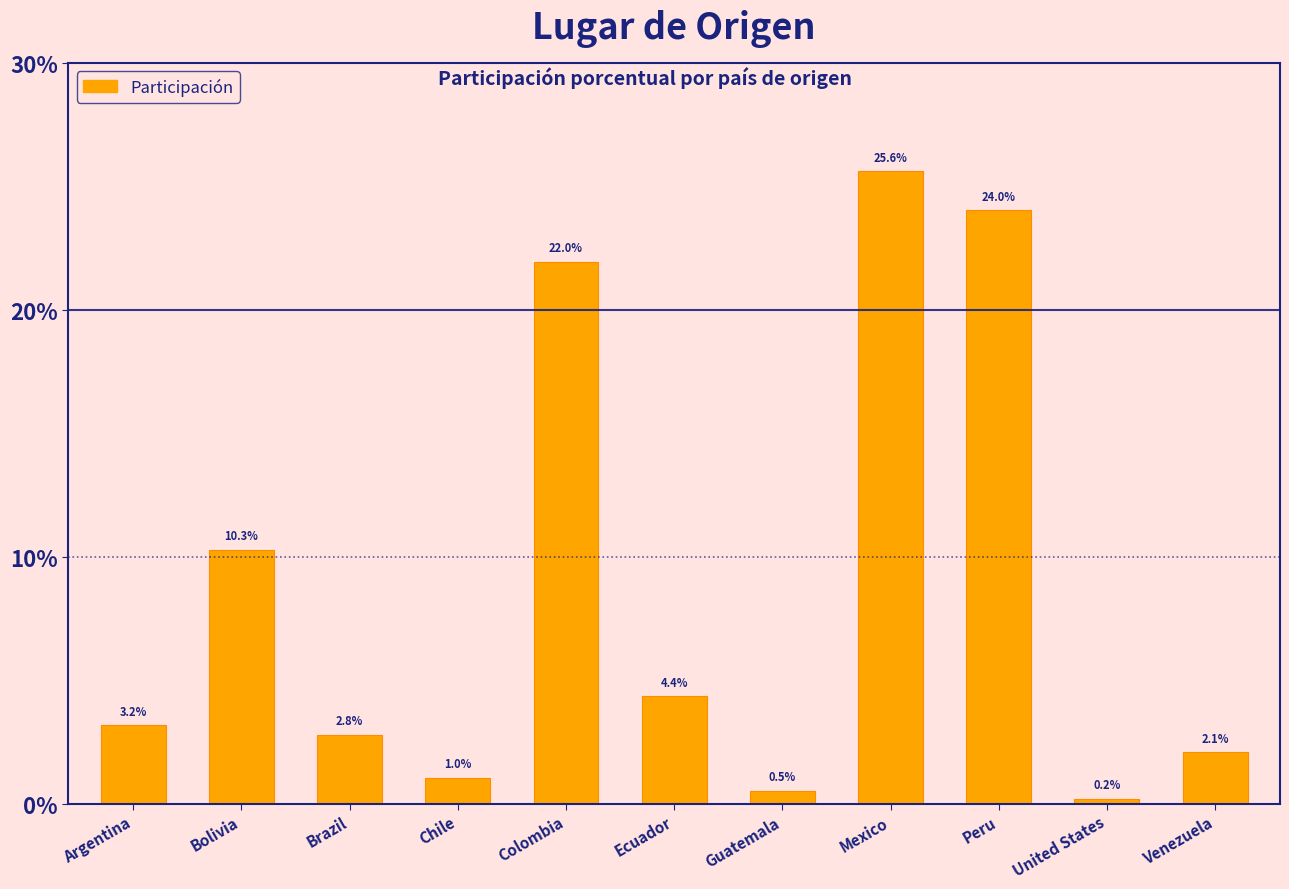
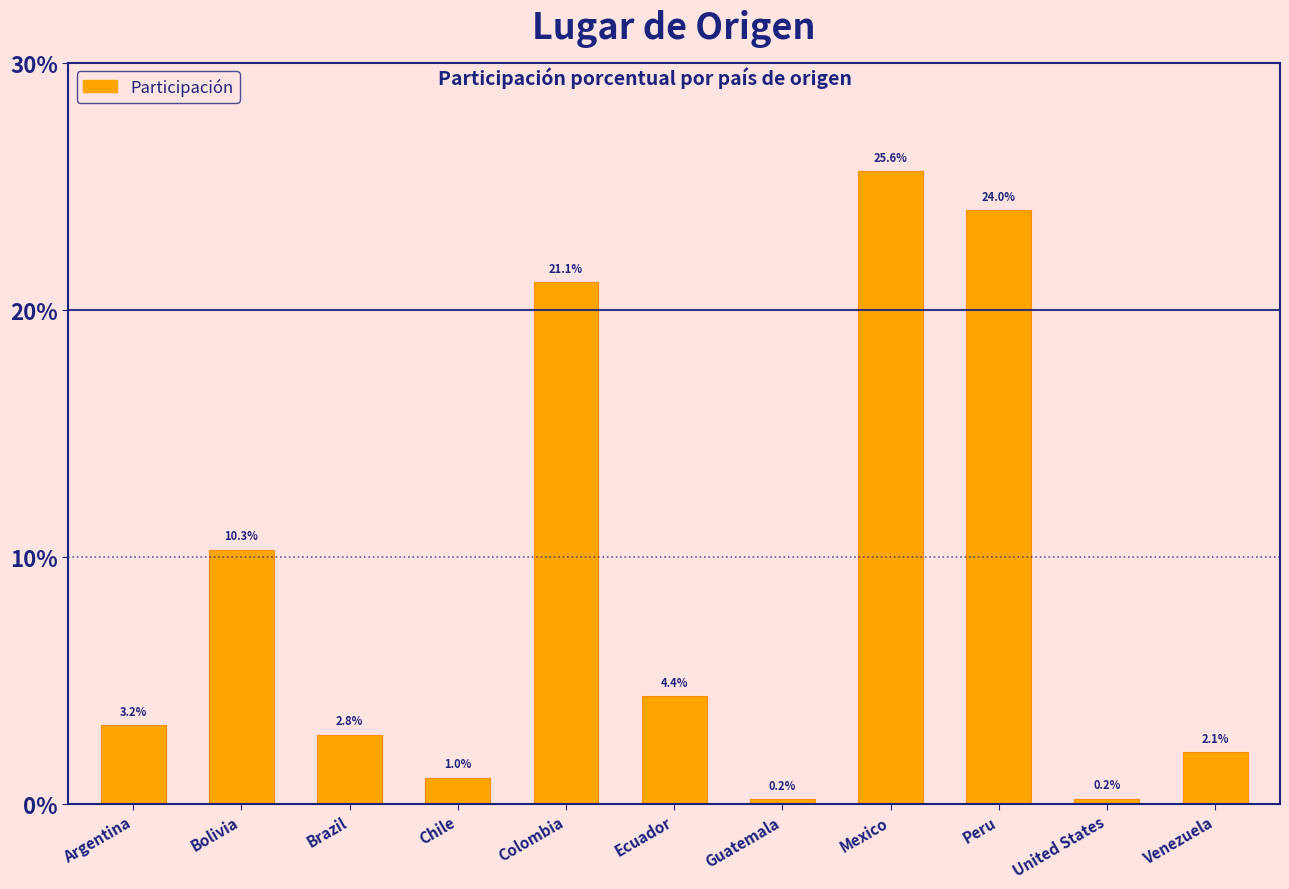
Colombia: 22.0% -> 21.1%
Guatemala: 0.5% -> 0.2%
